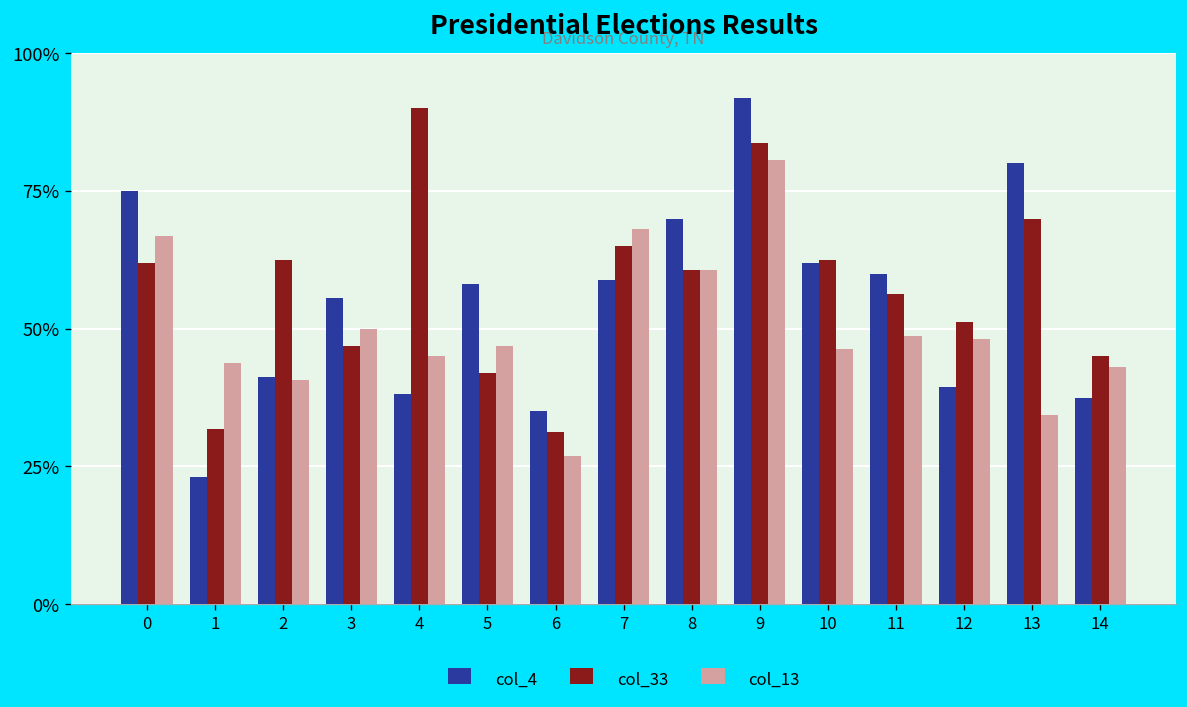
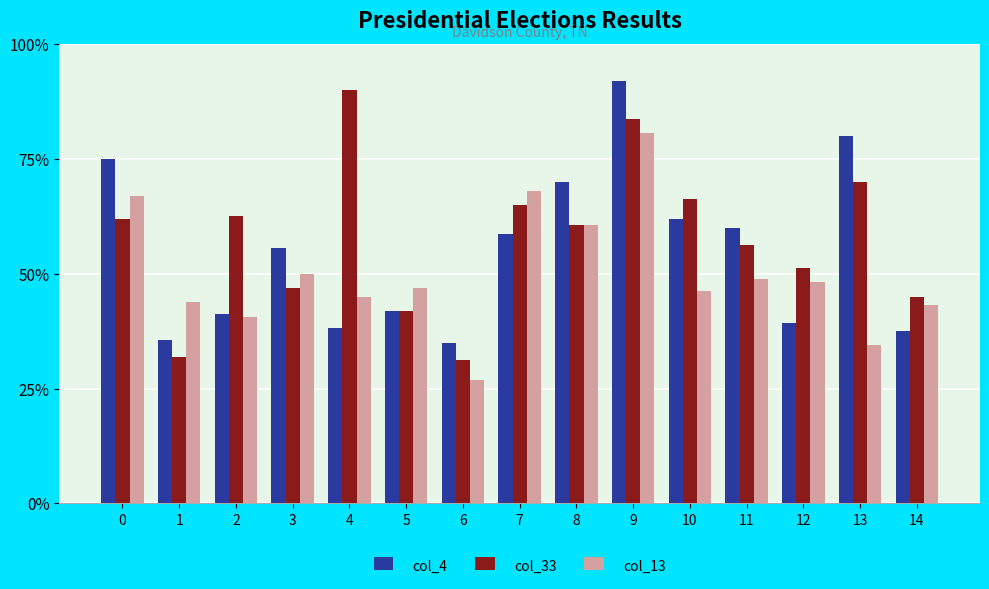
col_4, 1: 23% -> 36%
col_4, 5: 58% -> 42%
col_33, 10: 63% -> 66%
